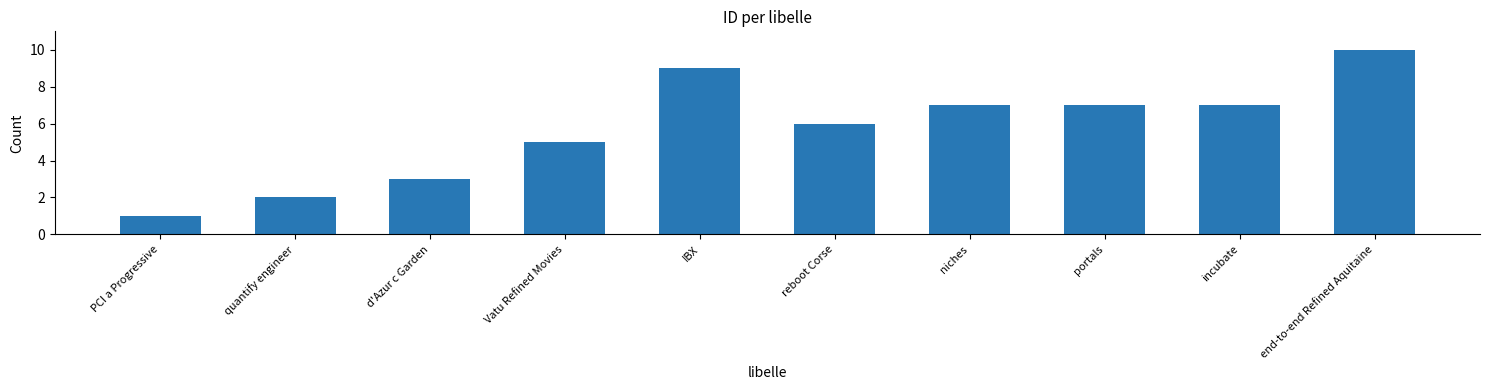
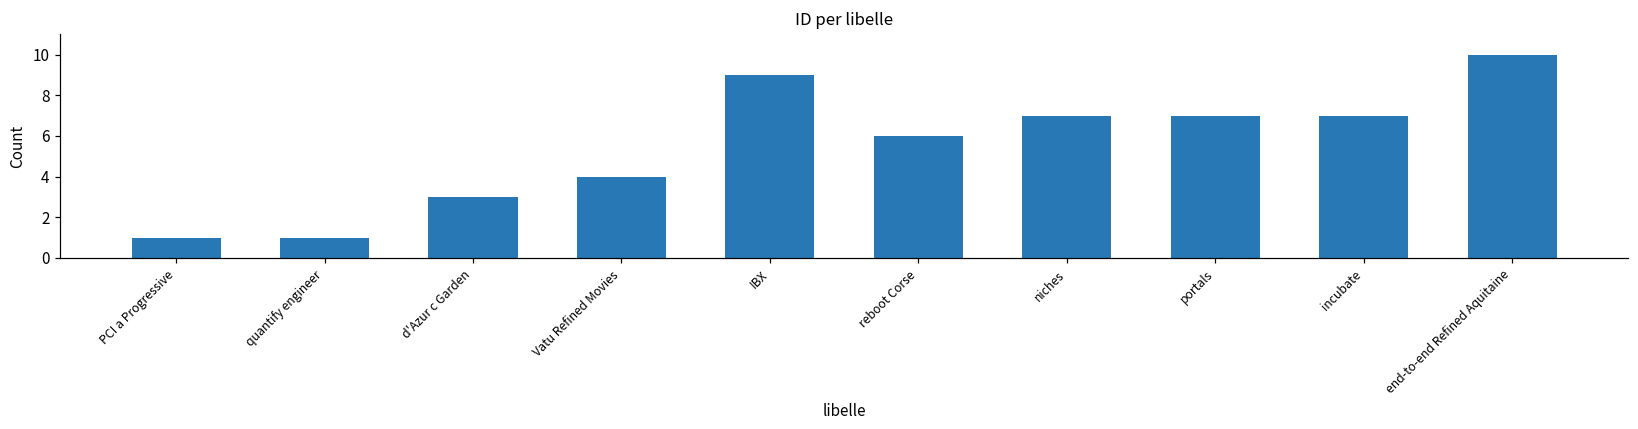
quantify engineer: 2 -> 1
Vatu Refined Movies: 5 -> 4
